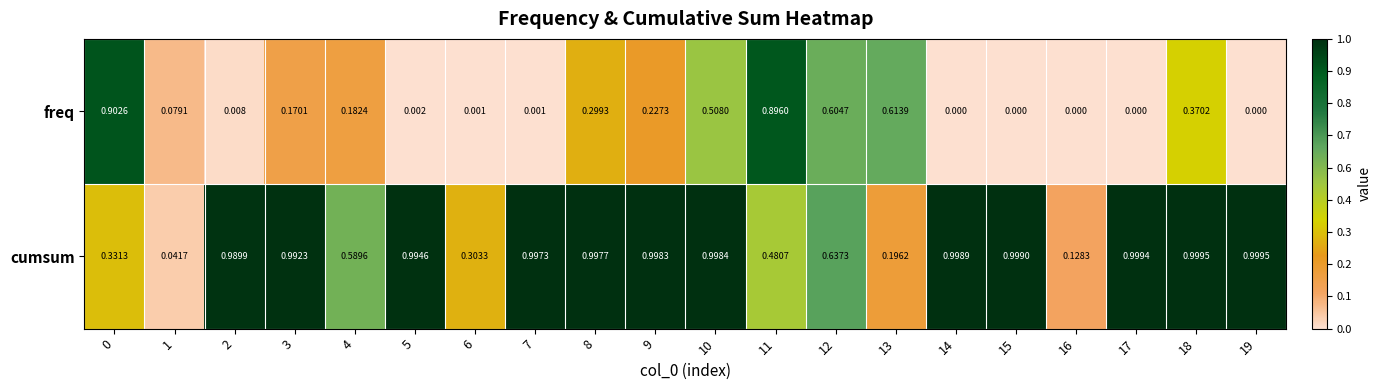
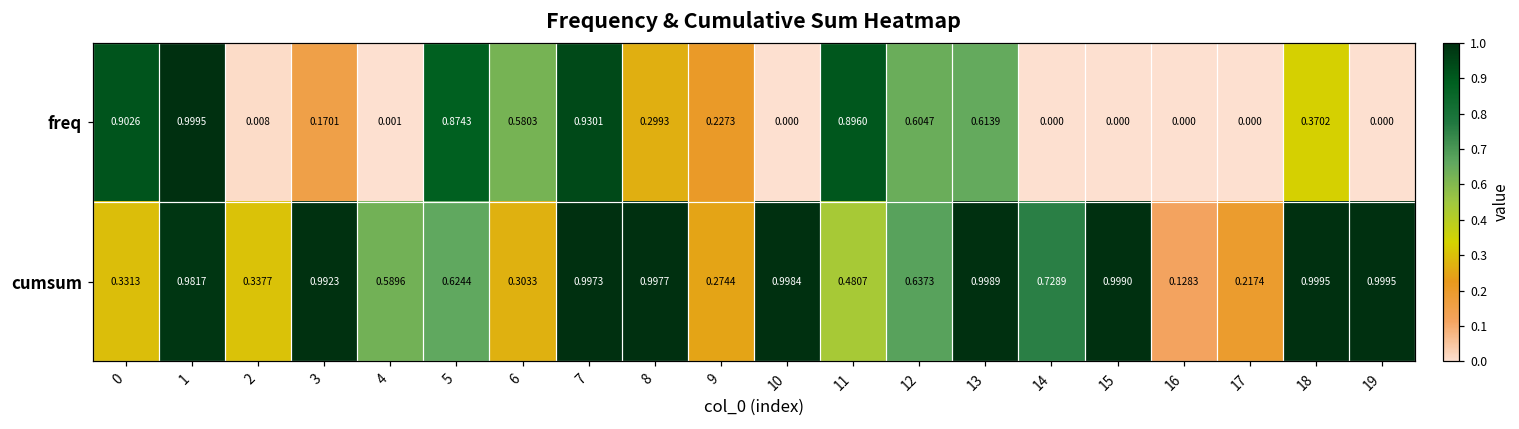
freq, 1: 0.0791 -> 0.9995
freq, 4: 0.1824 -> 0.001
freq, 5: 0.002 -> 0.8743
freq, 6: 0.001 -> 0.5803
freq, 7: 0.001 -> 0.9301
freq, 10: 0.5080 -> 0.000
cumsum, 1: 0.0417 -> 0.9817
cumsum, 2: 0.9899 -> 0.3377
cumsum, 5: 0.9946 -> 0.6244
cumsum, 9: 0.9983 -> 0.2744
cumsum, 13: 0.1962 -> 0.9989
cumsum, 14: 0.9989 -> 0.7289
cumsum, 17: 0.9994 -> 0.2174
